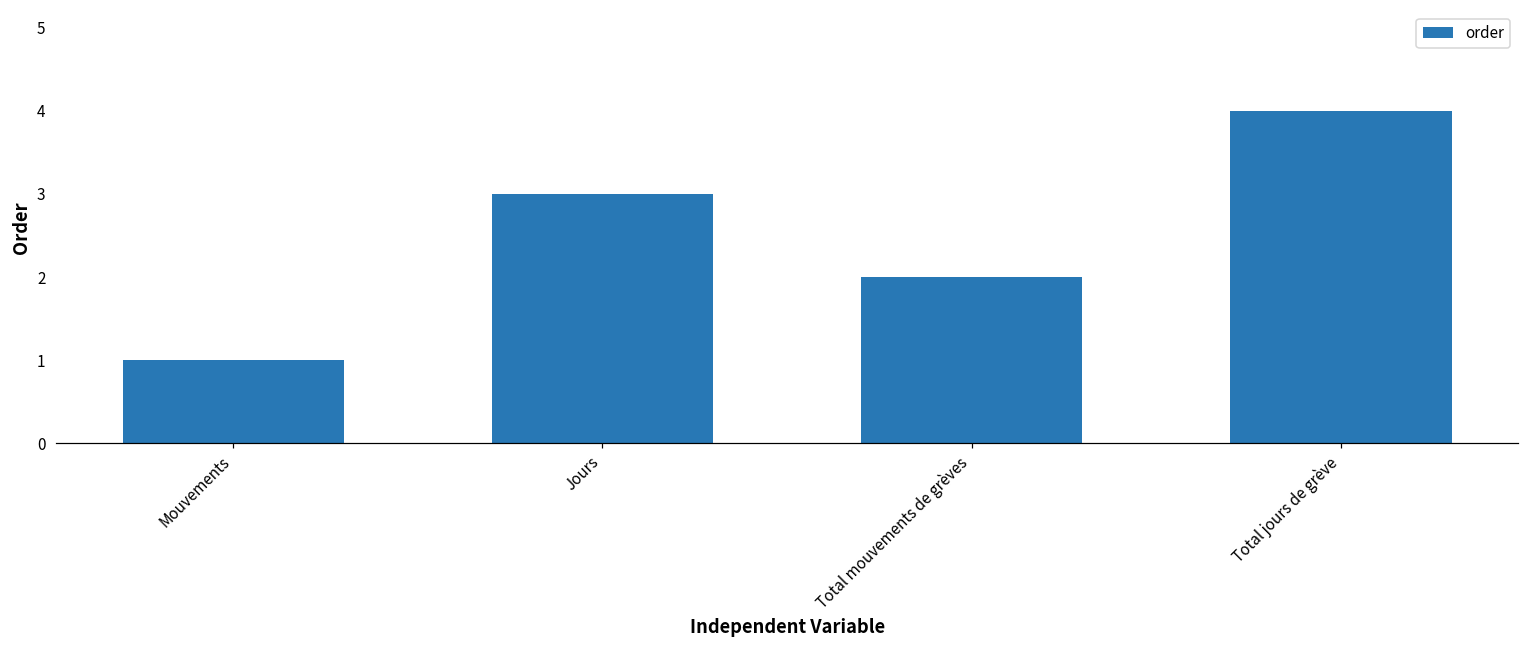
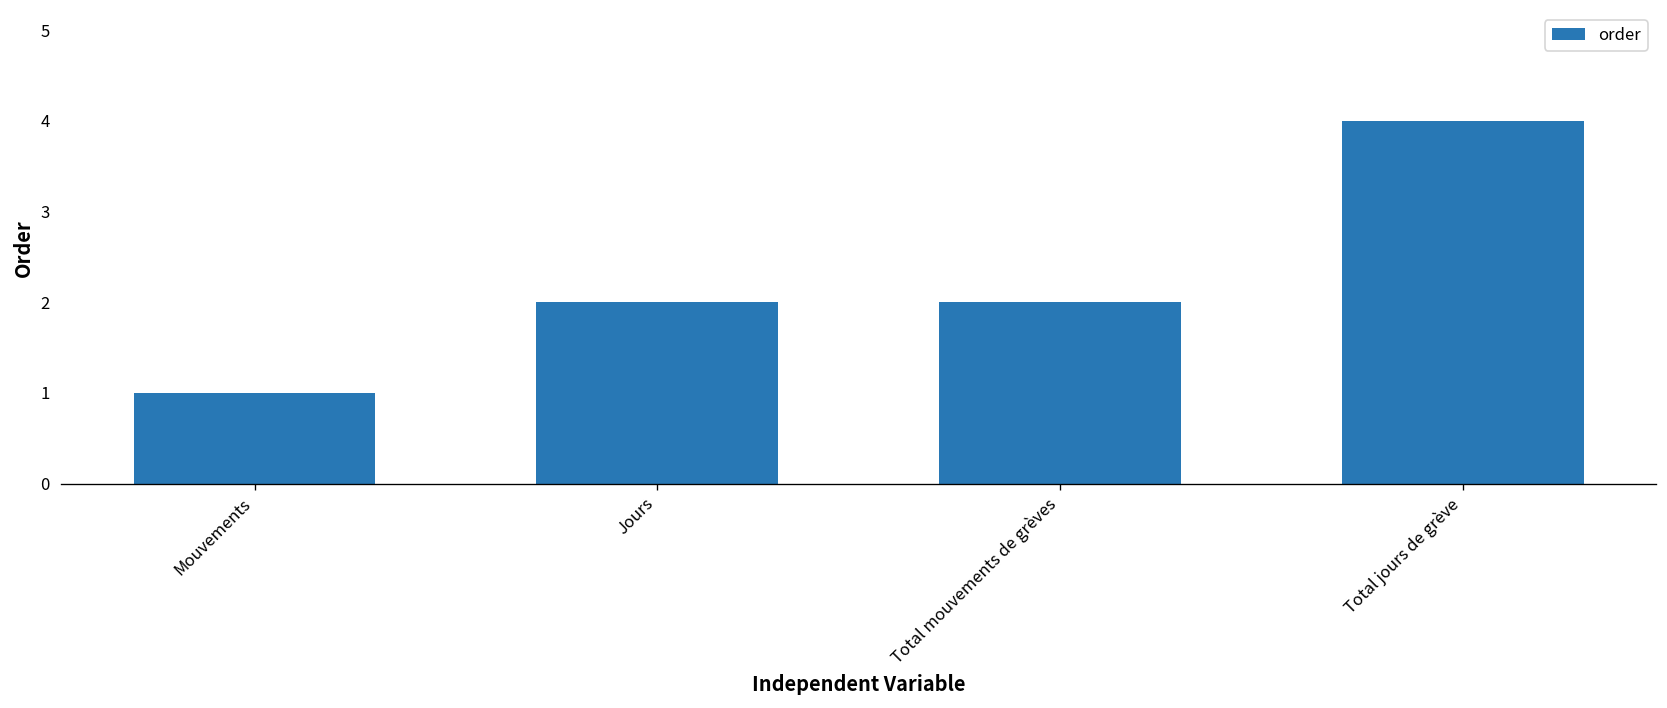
Jours: 3 -> 2
